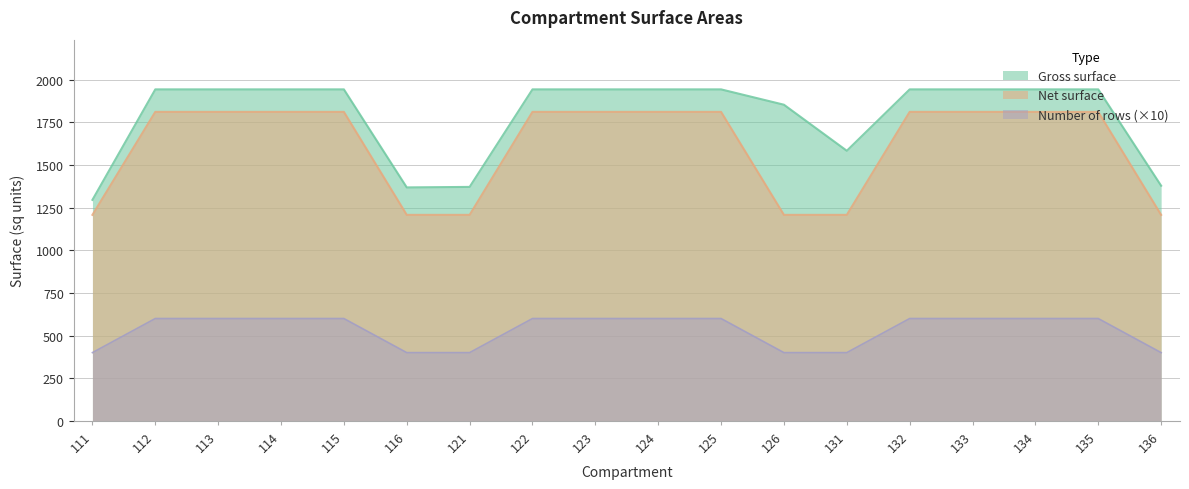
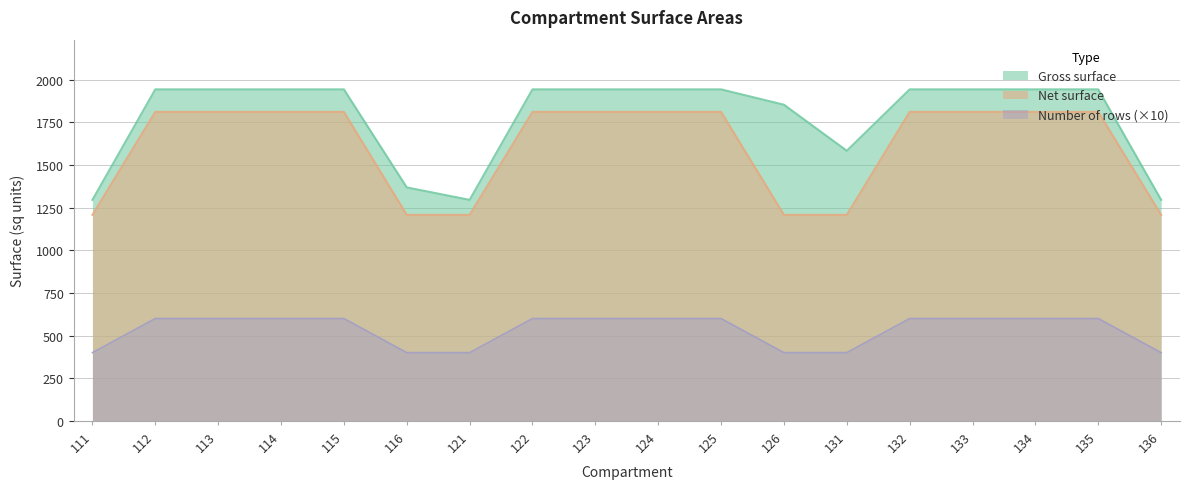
Gross surface, 121: 1370 -> 1300
Gross surface, 136: 1380 -> 1300
